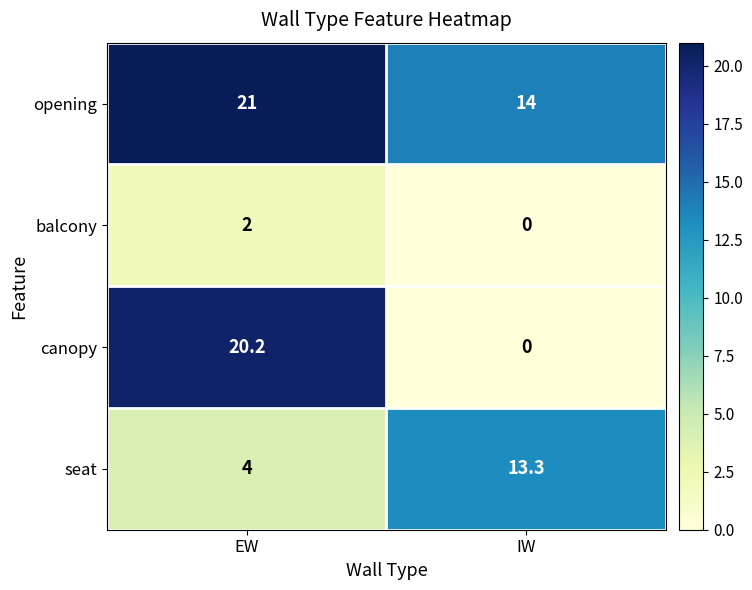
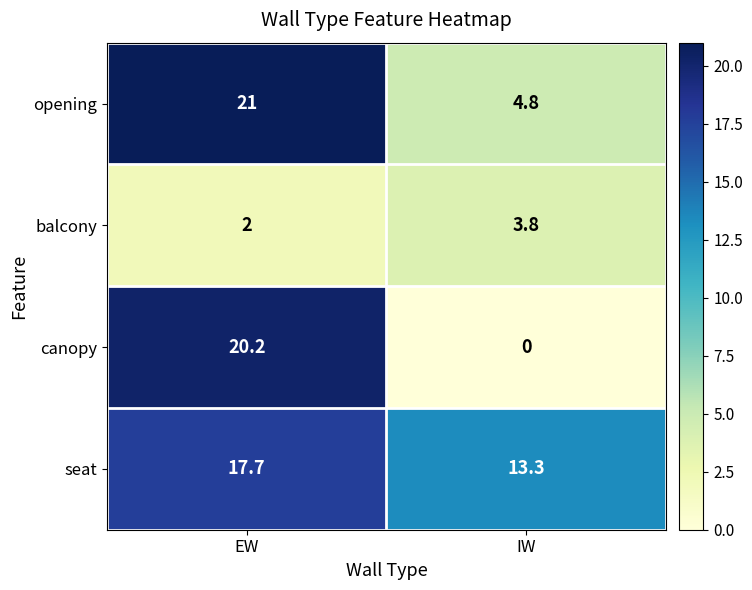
opening, IW: 14 -> 4.8
balcony, IW: 0 -> 3.8
seat, EW: 4 -> 17.7
